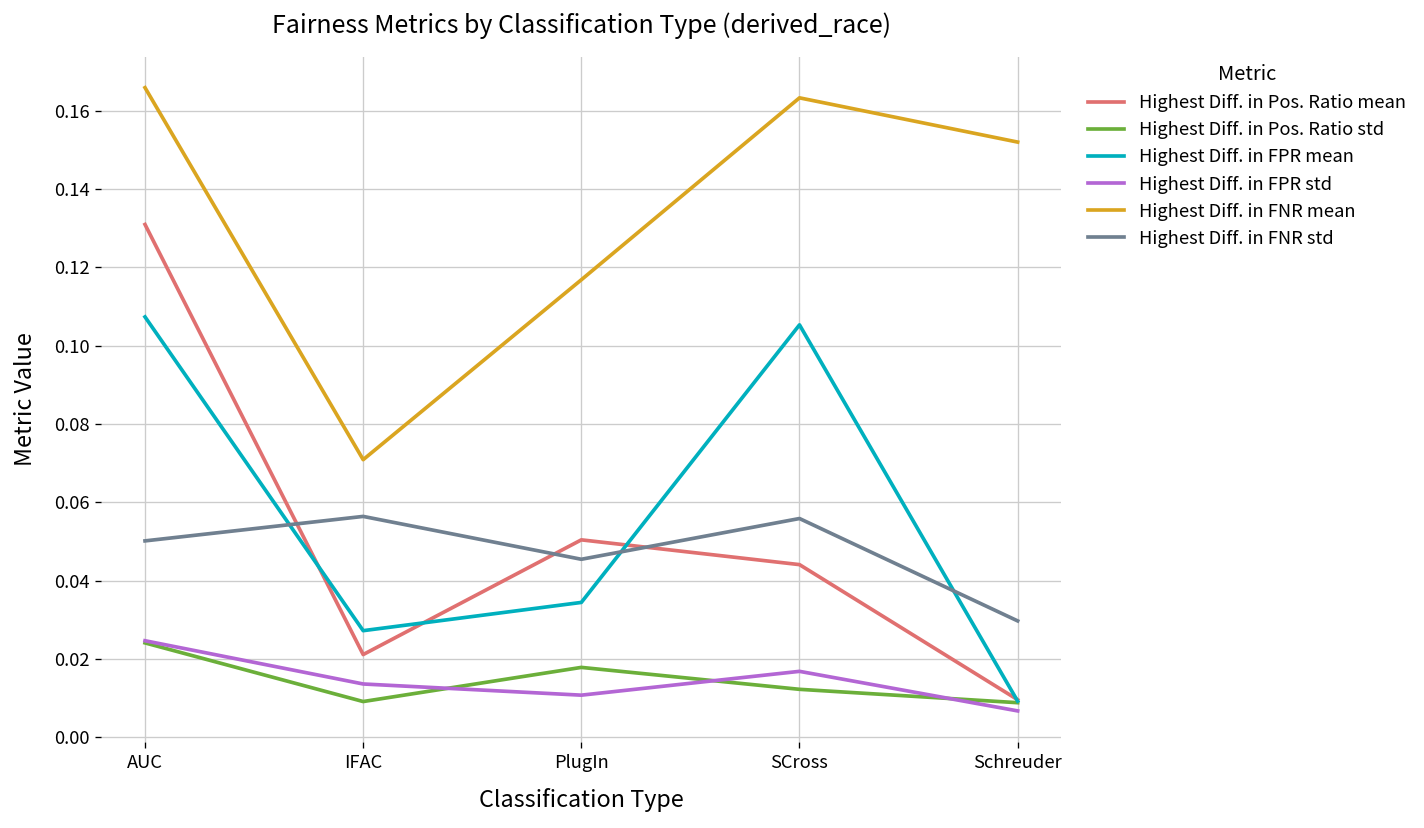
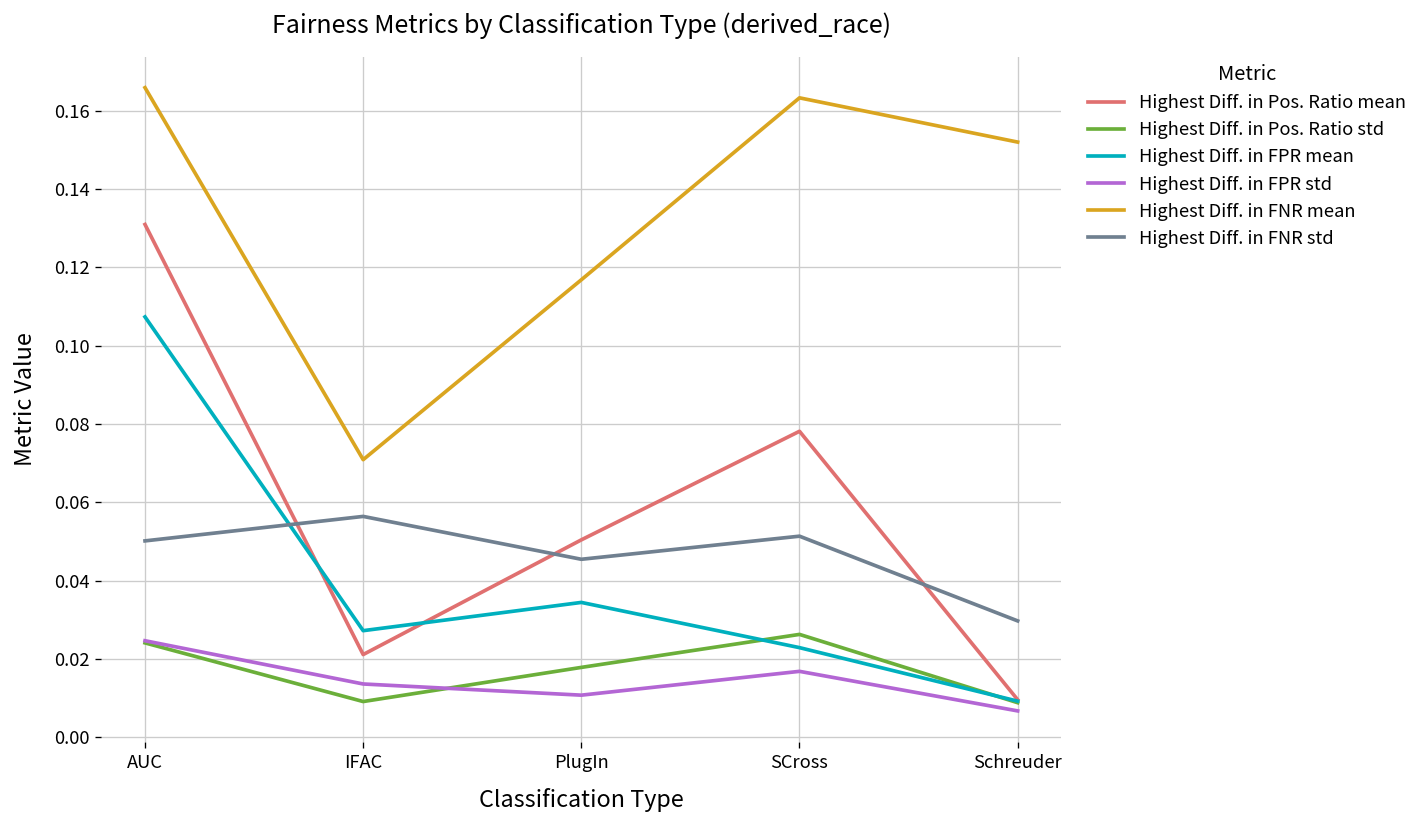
Highest Diff. in Pos. Ratio mean, SCross: 0.044 -> 0.078
Highest Diff. in Pos. Ratio std, SCross: 0.012 -> 0.026
Highest Diff. in FPR mean, SCross: 0.105 -> 0.023
Highest Diff. in FNR std, SCross: 0.056 -> 0.051
